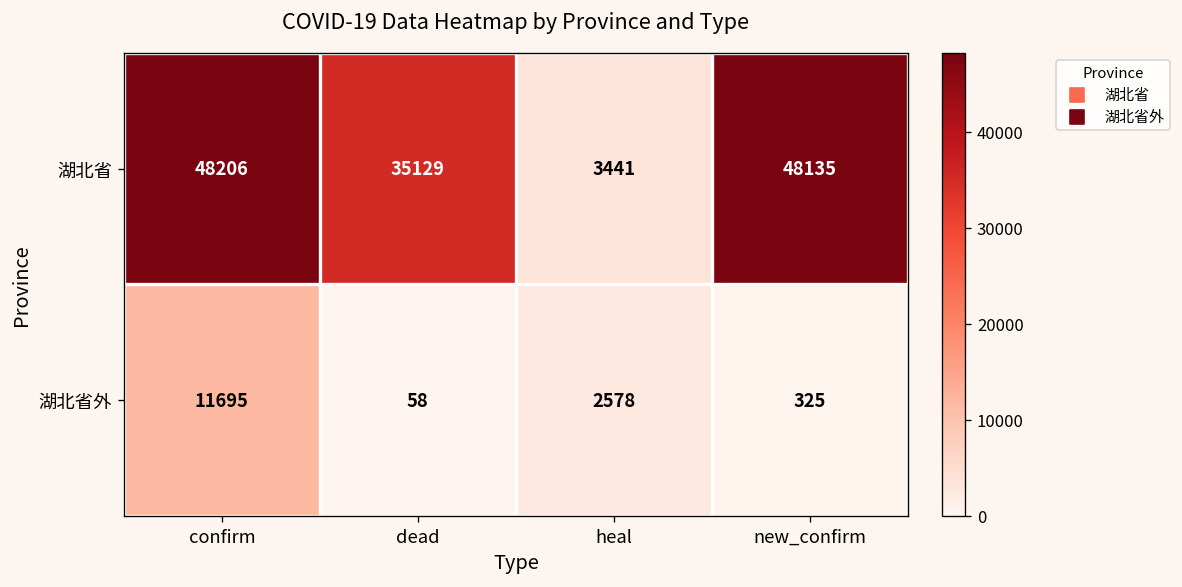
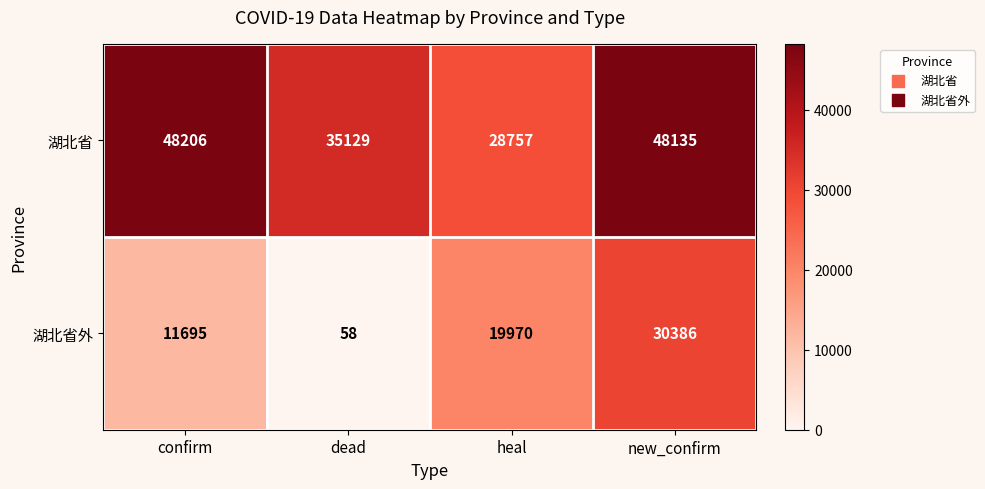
湖北省, heal: 3441 -> 28757
湖北省外, heal: 2578 -> 19970
湖北省外, new_confirm: 325 -> 30386
